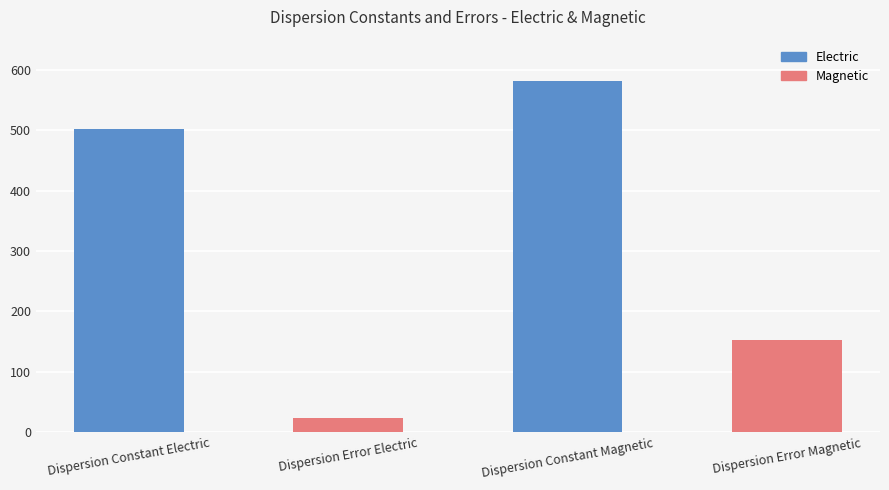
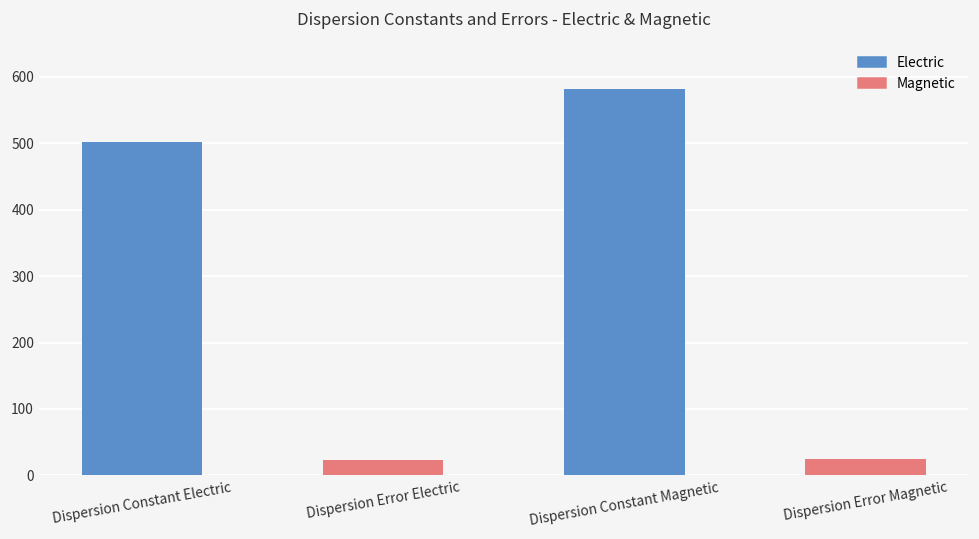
Dispersion Error Magnetic: 150 -> 20
